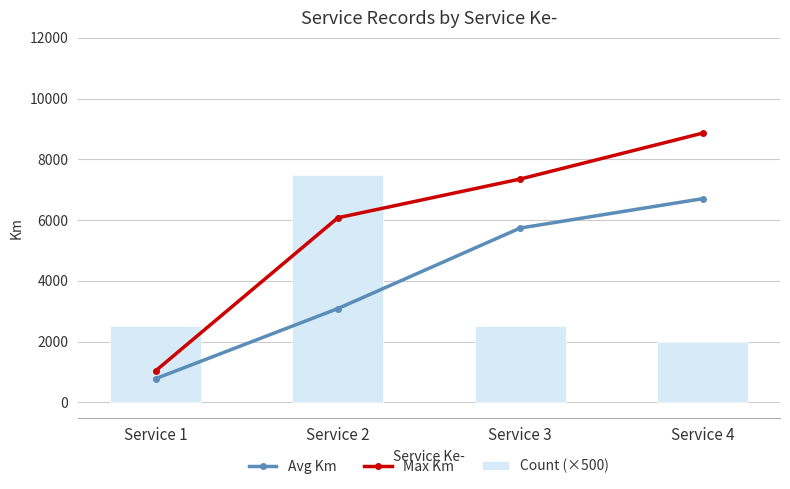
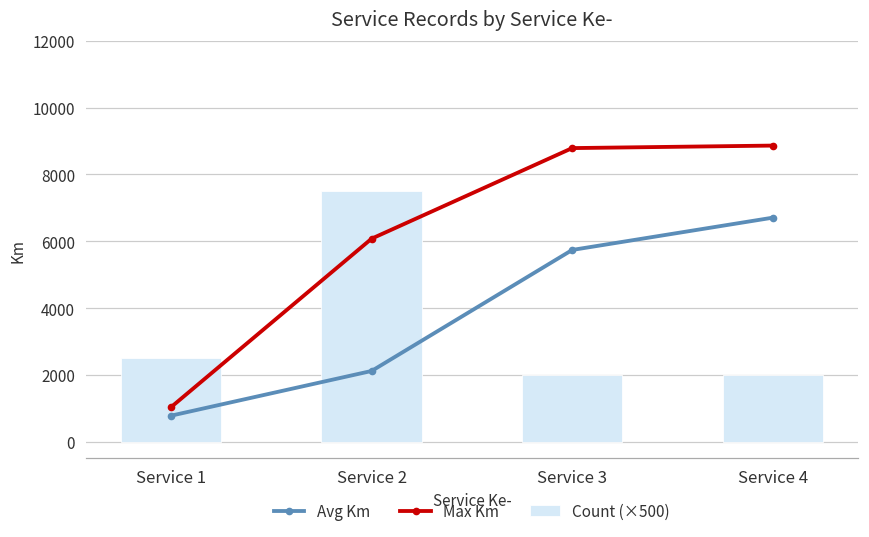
Avg Km, Service 2: 3100 -> 2100
Count (×500), Service 3: 2500 -> 2000
Max Km, Service 3: 7400 -> 8800
